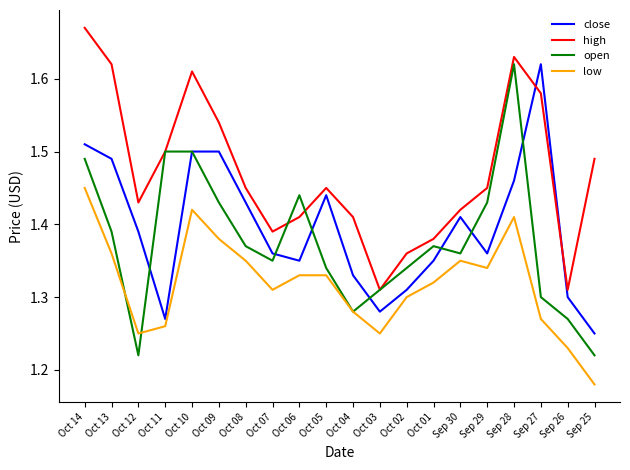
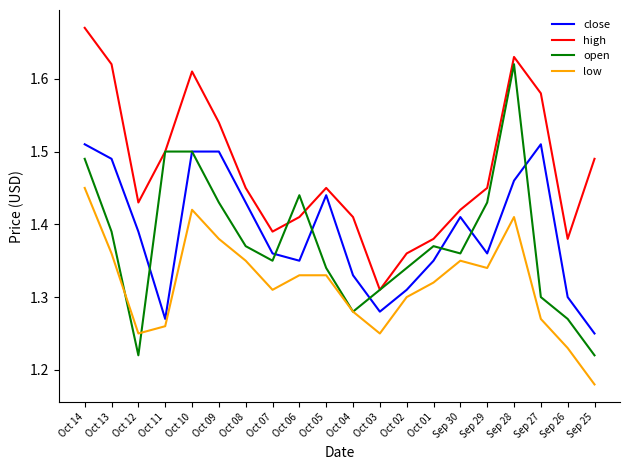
close, Sep 27: 1.62 -> 1.51
high, Sep 26: 1.31 -> 1.38
